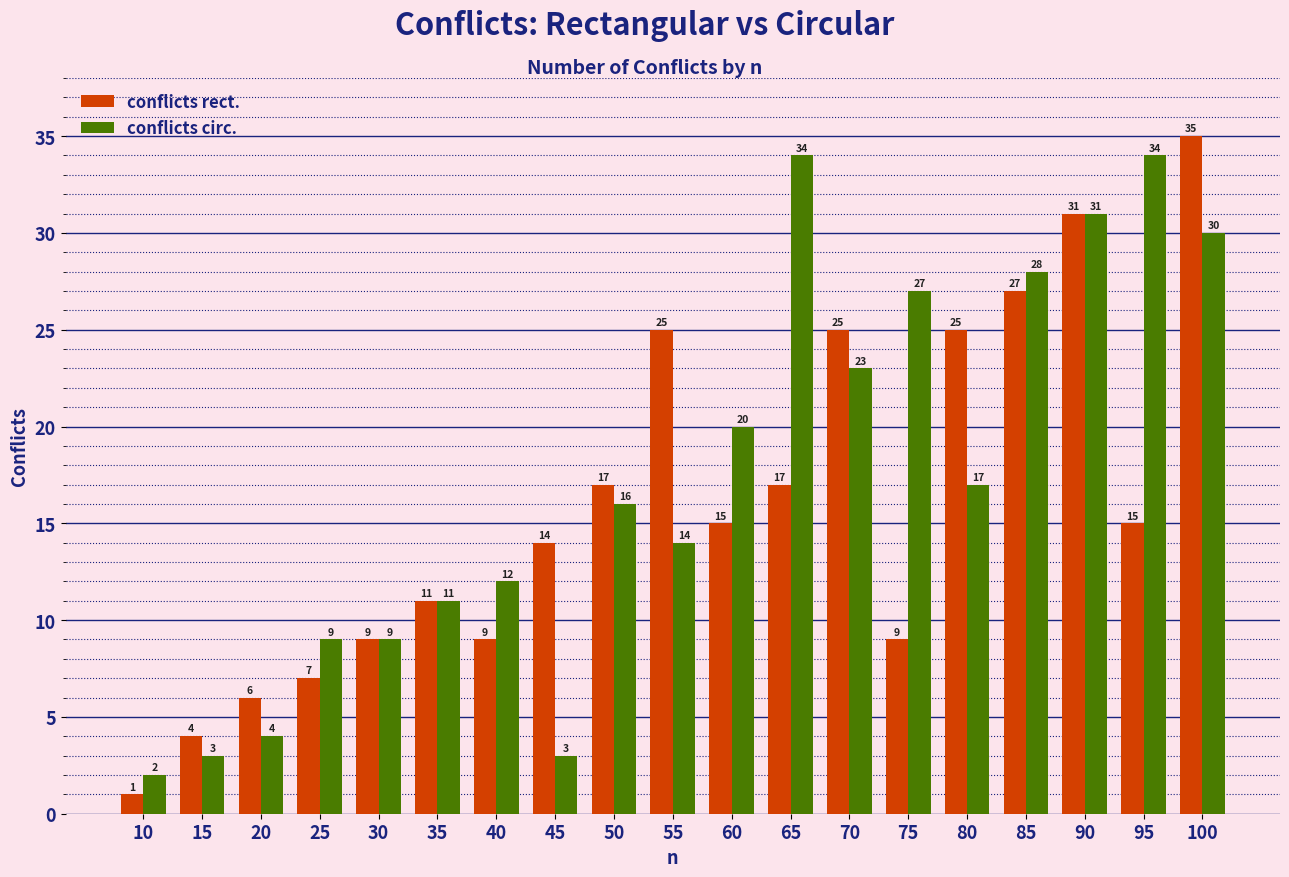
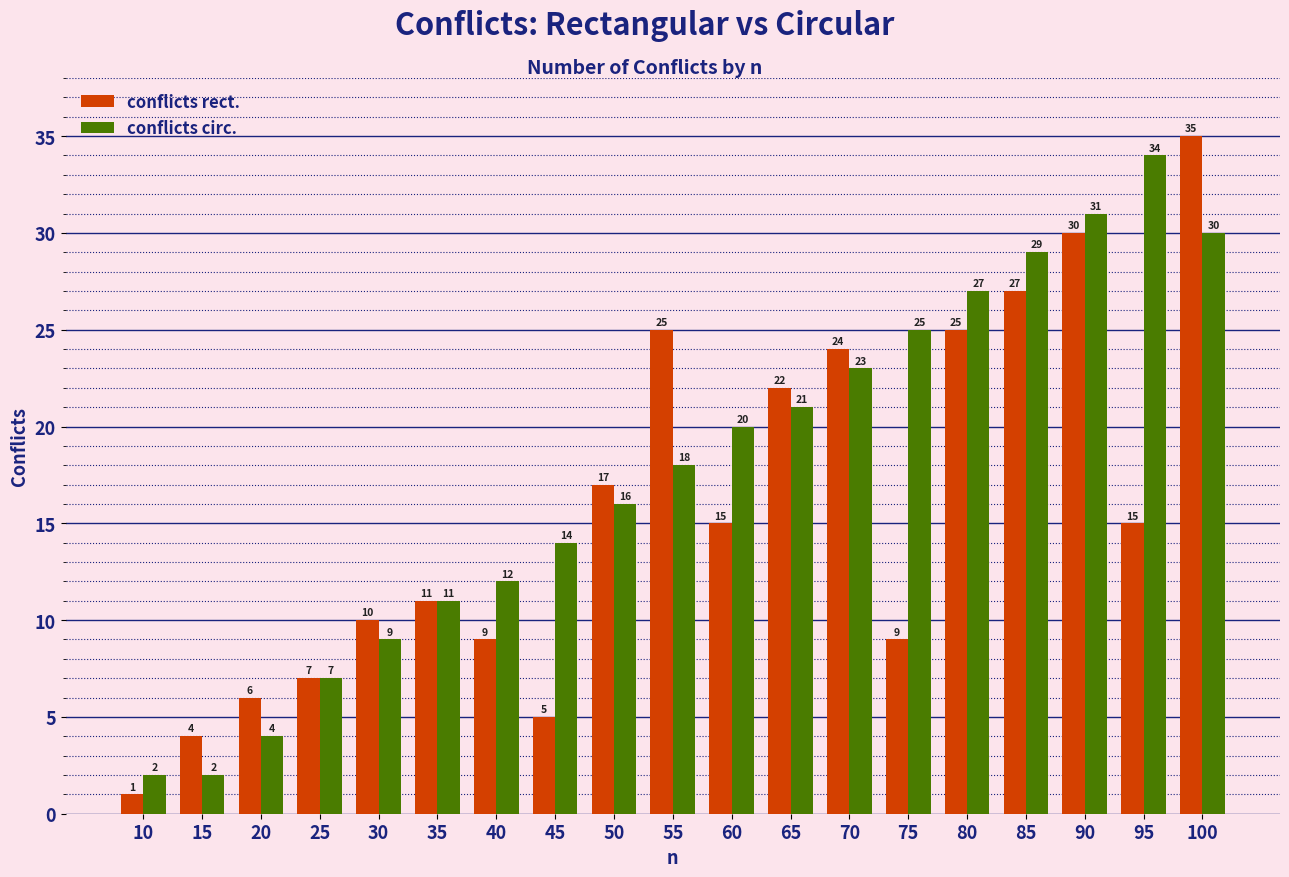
conflicts circ., 15: 3 -> 2
conflicts circ., 25: 9 -> 7
conflicts rect., 30: 9 -> 10
conflicts rect., 45: 14 -> 5
conflicts circ., 45: 3 -> 14
conflicts circ., 55: 14 -> 18
conflicts rect., 65: 17 -> 22
conflicts circ., 65: 34 -> 21
conflicts rect., 70: 25 -> 24
conflicts circ., 75: 27 -> 25
conflicts circ., 80: 17 -> 27
conflicts circ., 85: 28 -> 29
conflicts rect., 90: 31 -> 30
